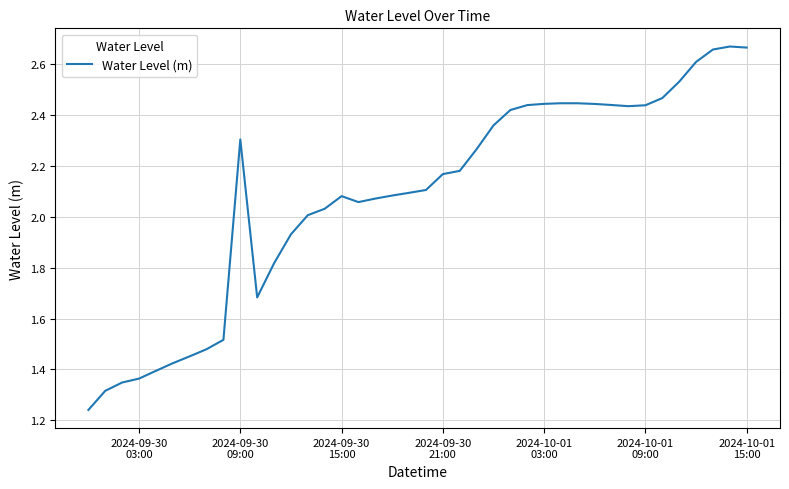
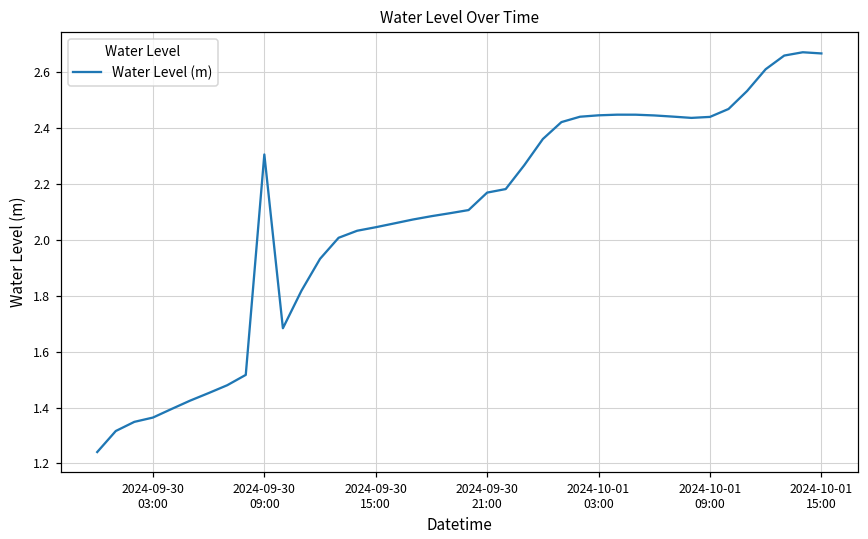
2024-09-30 15:00: 2.08 -> 2.04
